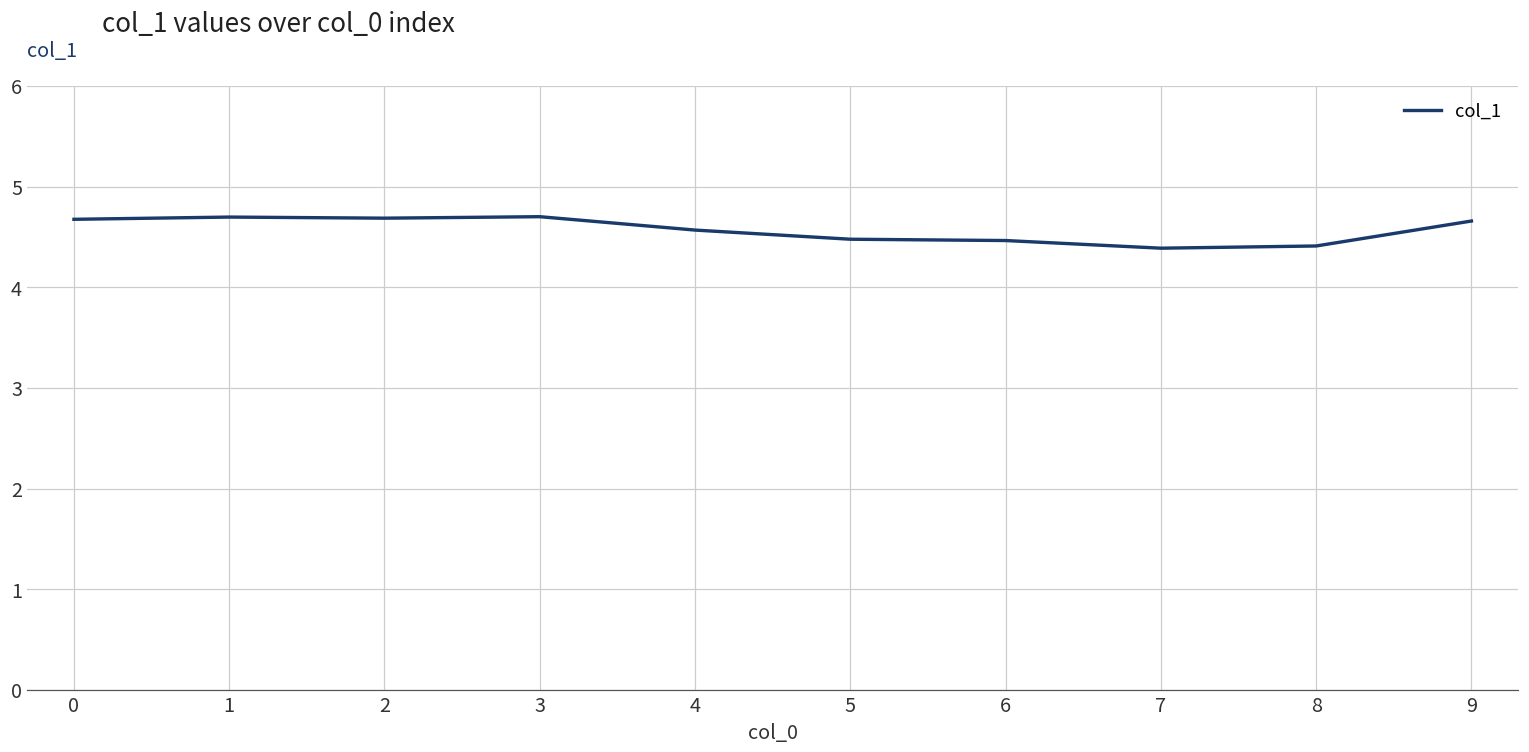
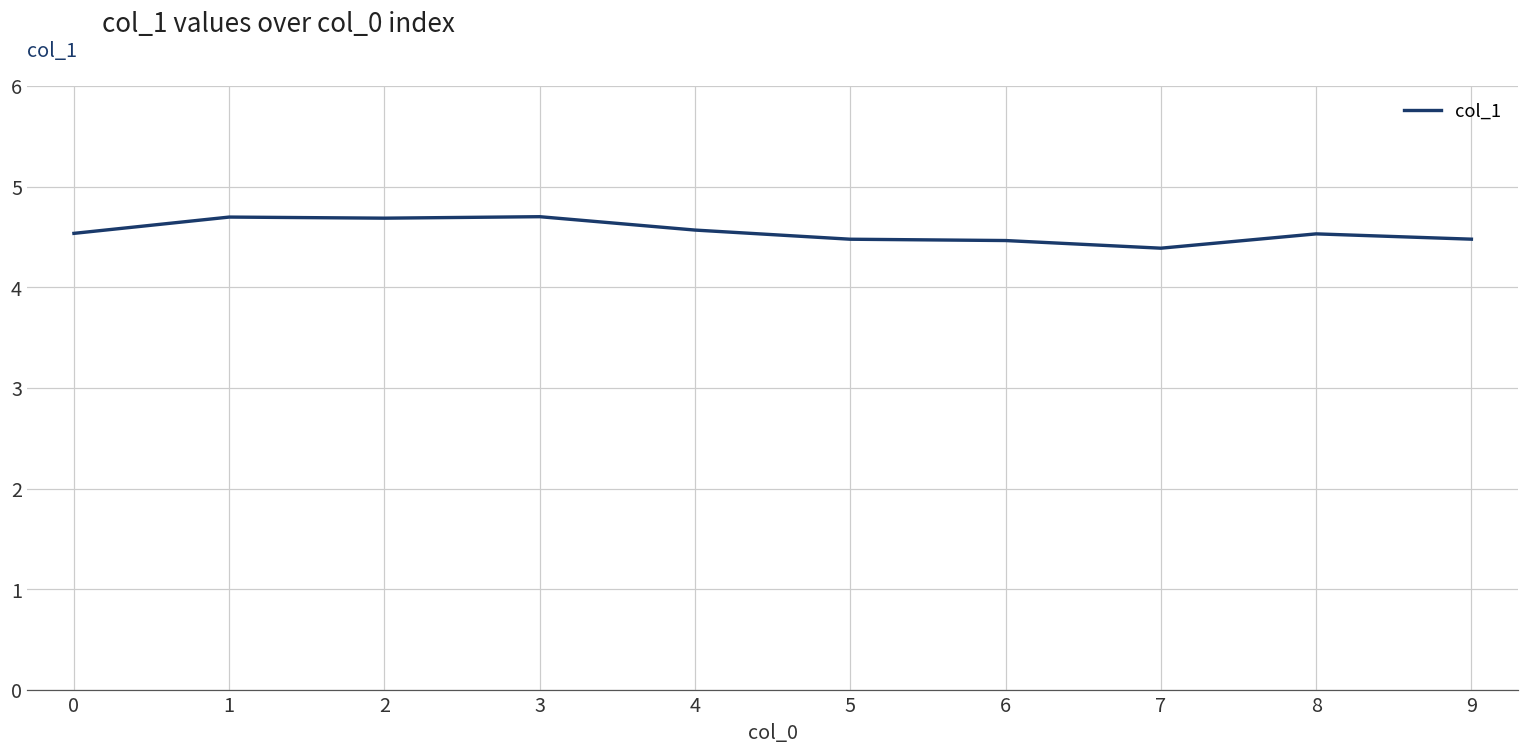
0: 4.7 -> 4.5
8: 4.4 -> 4.5
9: 4.7 -> 4.5
